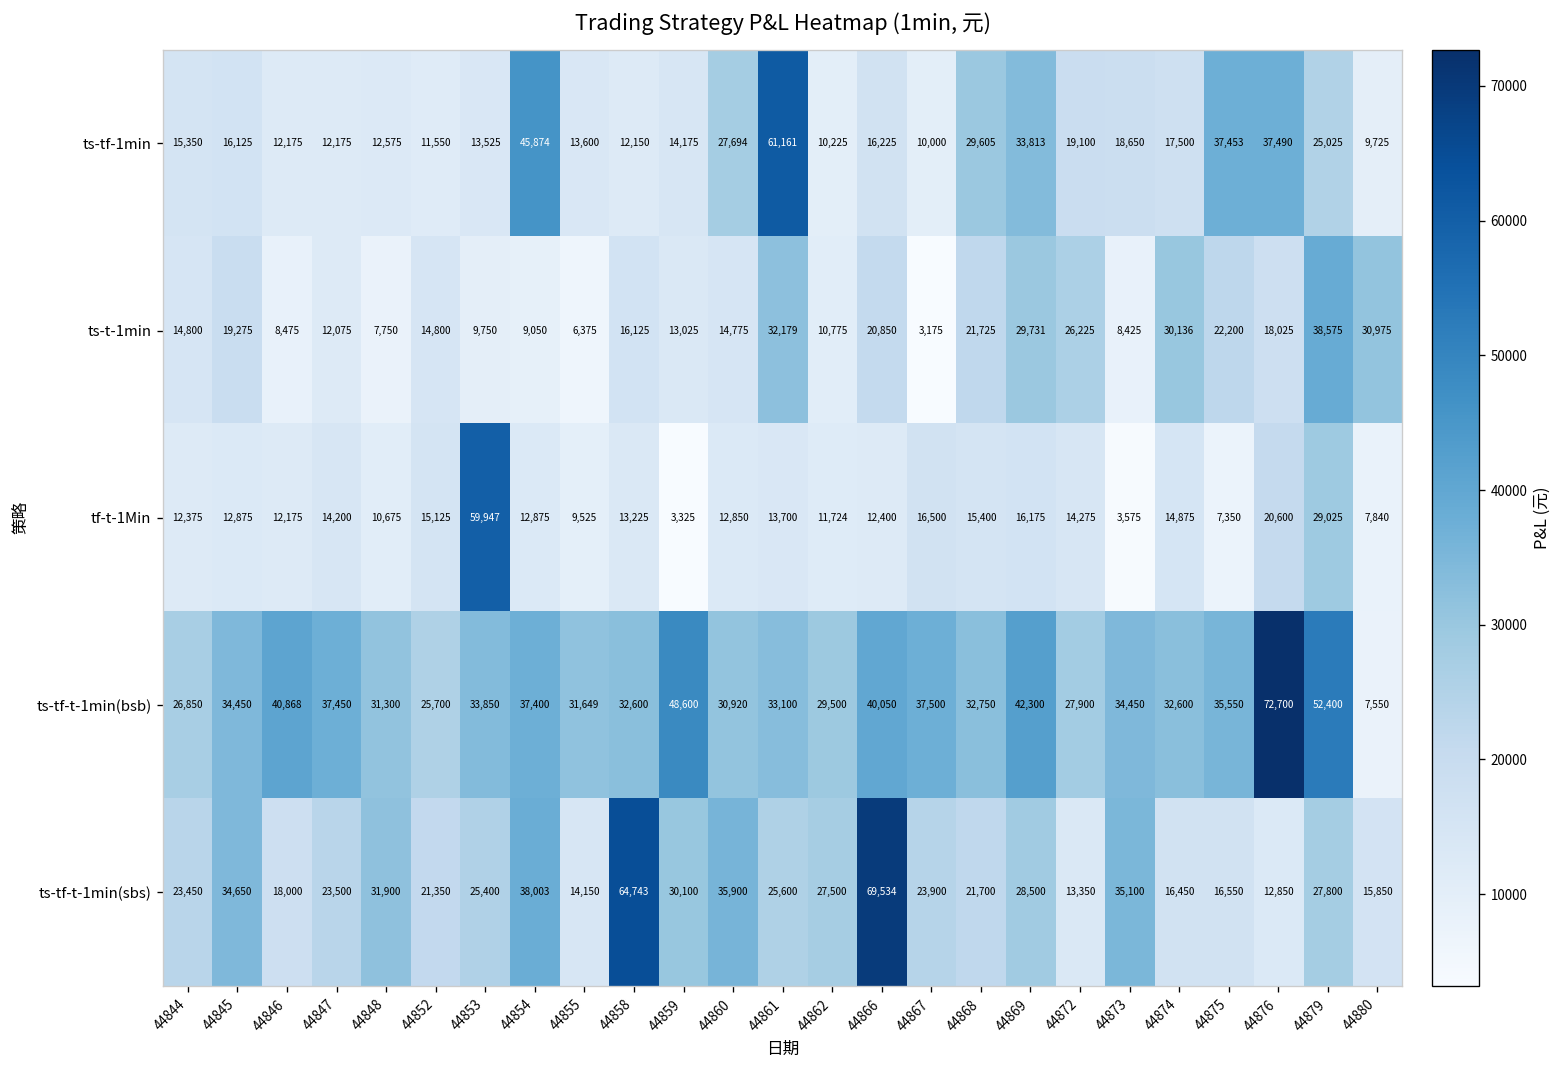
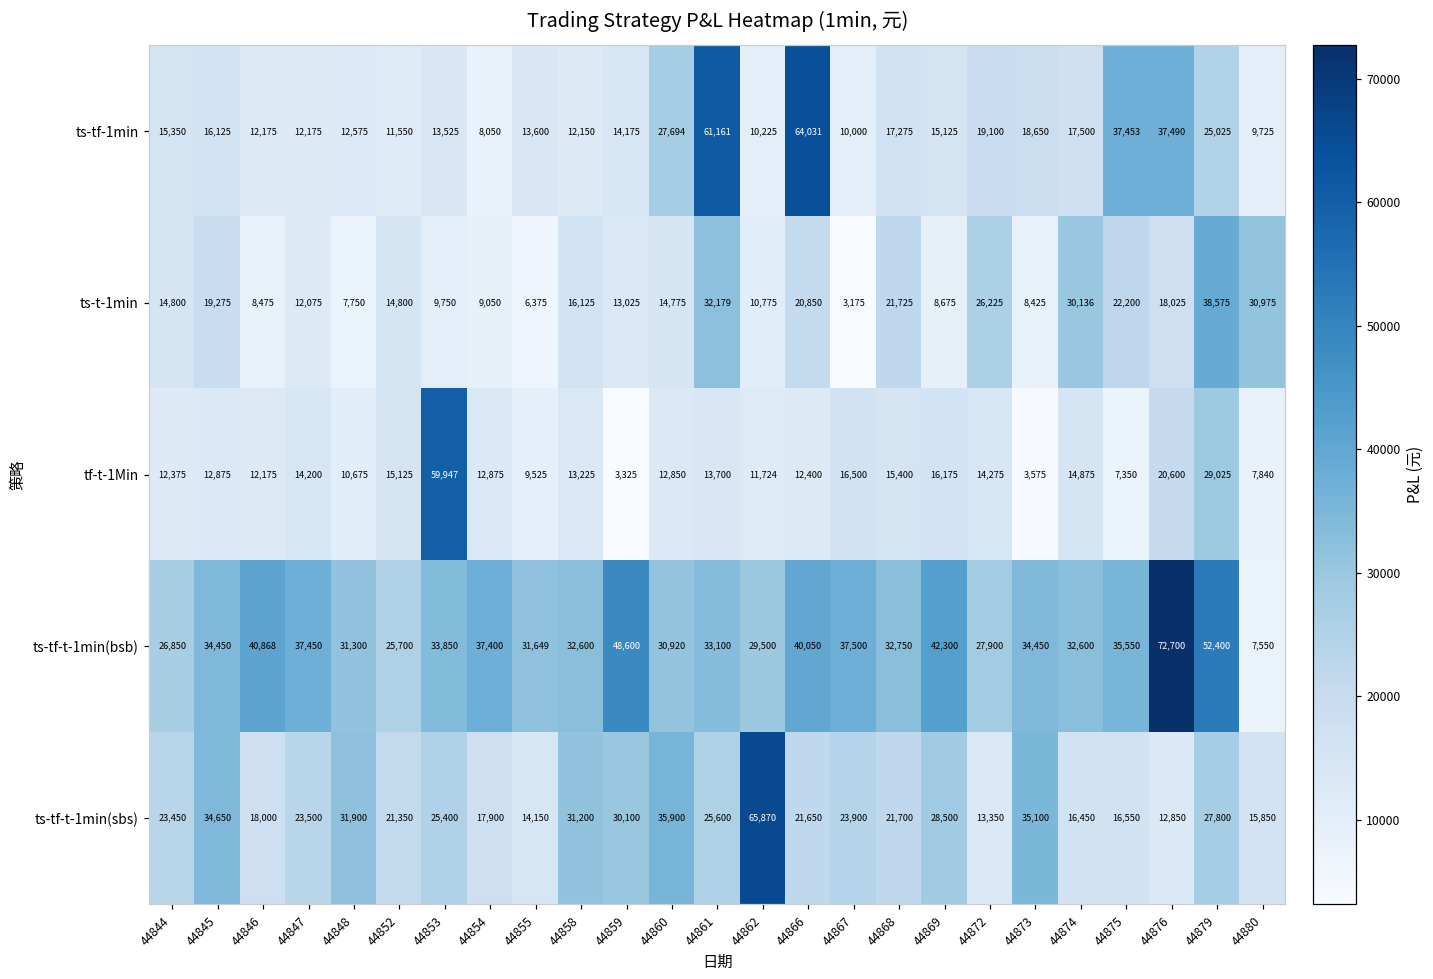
ts-tf-1min, 44854: 45,874 -> 8,050
ts-tf-1min, 44866: 16,225 -> 64,031
ts-tf-1min, 44868: 29,605 -> 17,275
ts-tf-1min, 44869: 33,813 -> 15,125
ts-t-1min, 44869: 29,731 -> 8,675
ts-tf-t-1min(sbs), 44854: 38,003 -> 17,900
ts-tf-t-1min(sbs), 44858: 64,743 -> 31,200
ts-tf-t-1min(sbs), 44862: 27,500 -> 65,870
ts-tf-t-1min(sbs), 44866: 69,534 -> 21,650
